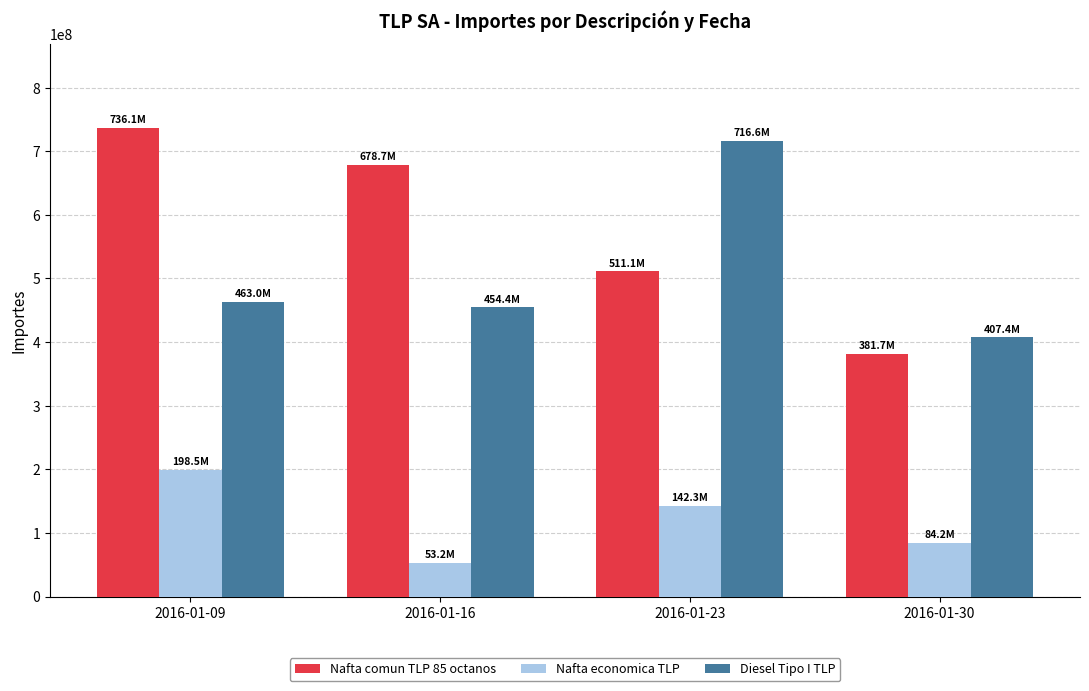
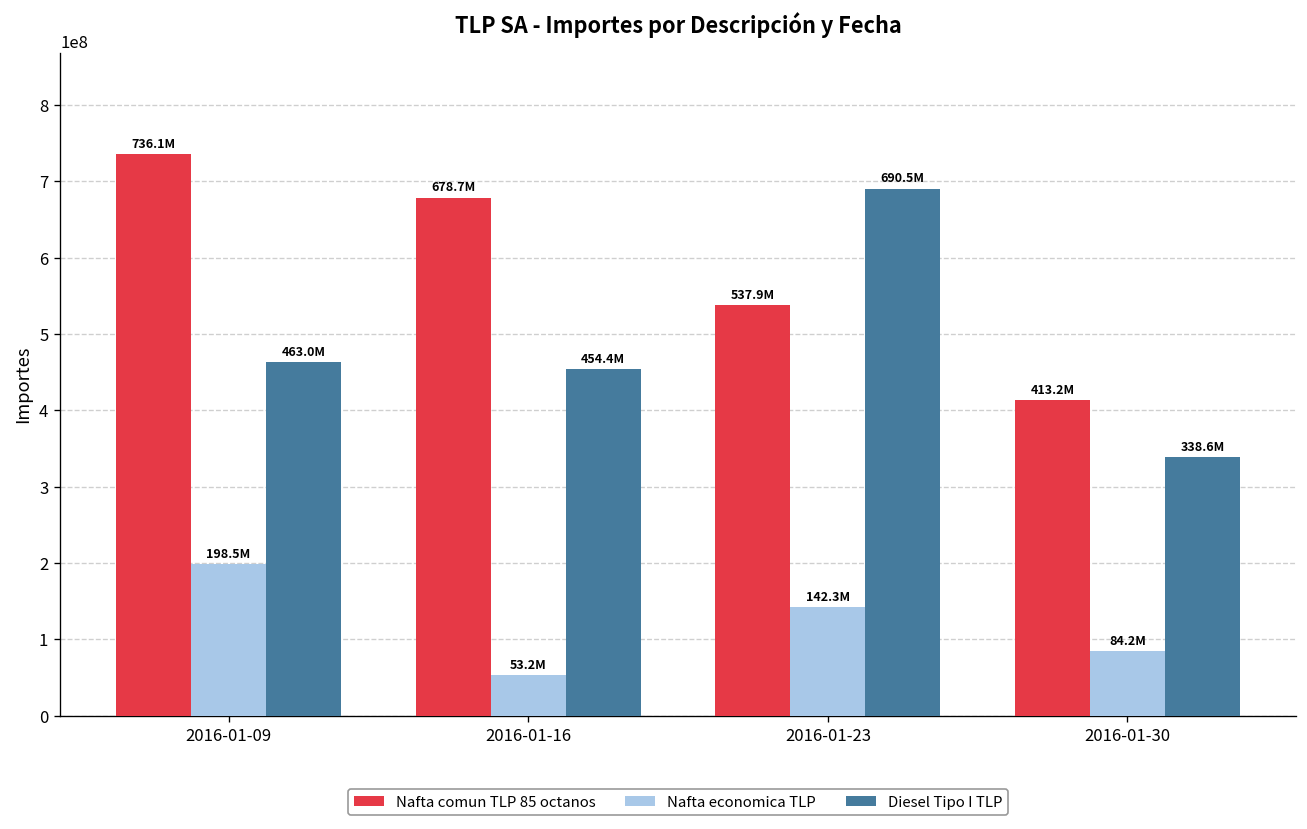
Nafta comun TLP 85 octanos, 2016-01-23: 511.1M -> 537.9M
Diesel Tipo I TLP, 2016-01-23: 716.6M -> 690.5M
Nafta comun TLP 85 octanos, 2016-01-30: 381.7M -> 413.2M
Diesel Tipo I TLP, 2016-01-30: 407.4M -> 338.6M
